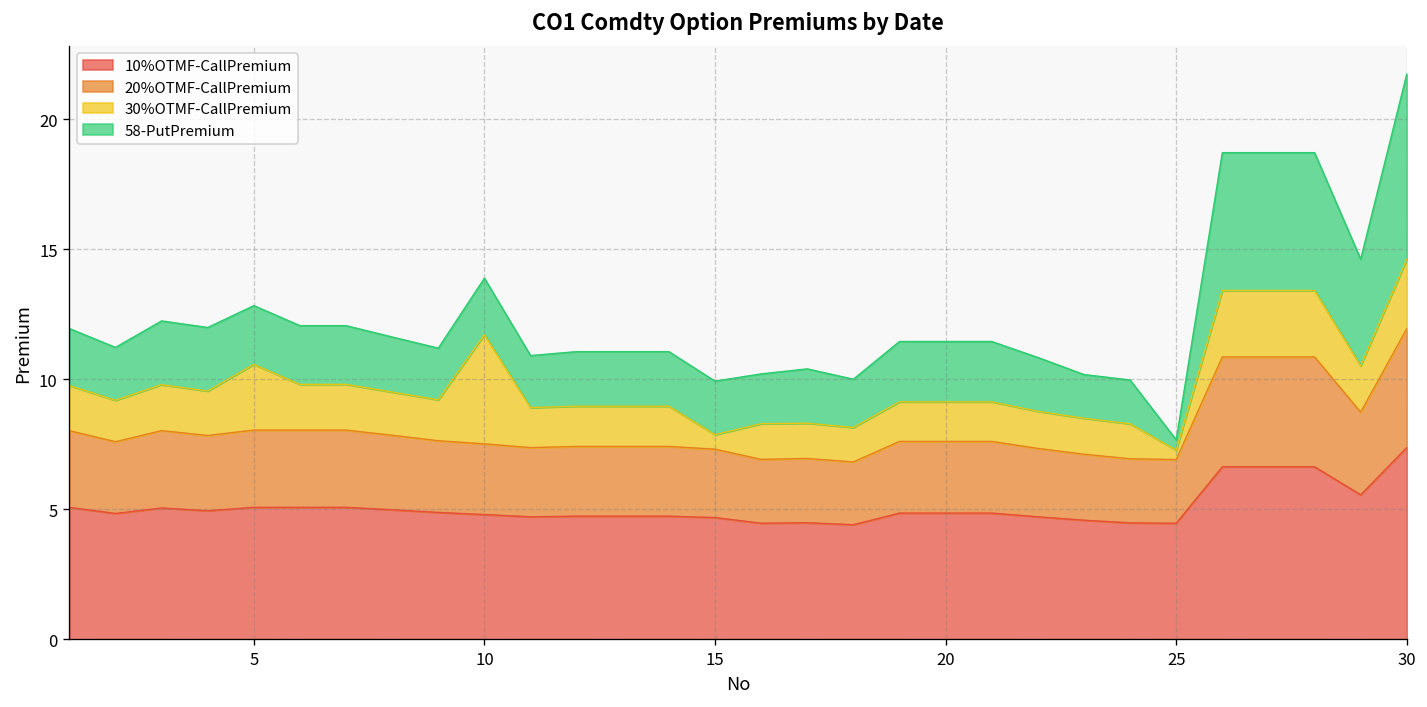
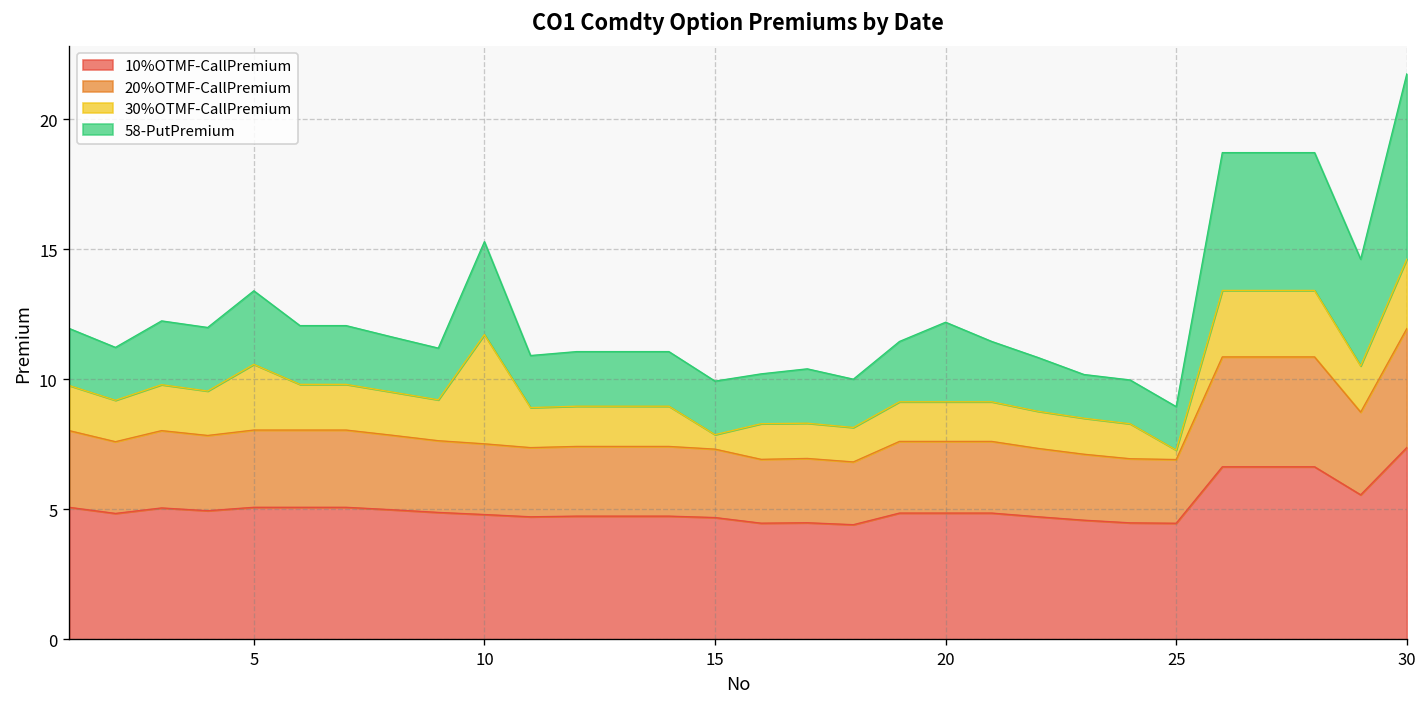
58-PutPremium, 5: 2.3 -> 2.8
58-PutPremium, 10: 2.2 -> 3.6
58-PutPremium, 20: 2.3 -> 3.1
58-PutPremium, 25: 0.4 -> 1.7
